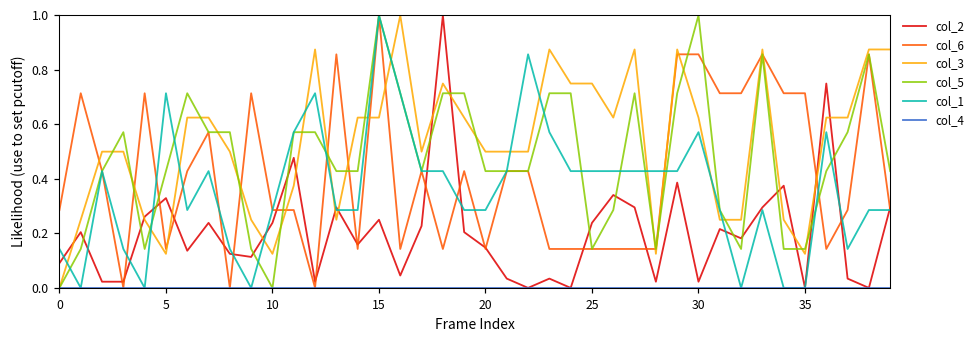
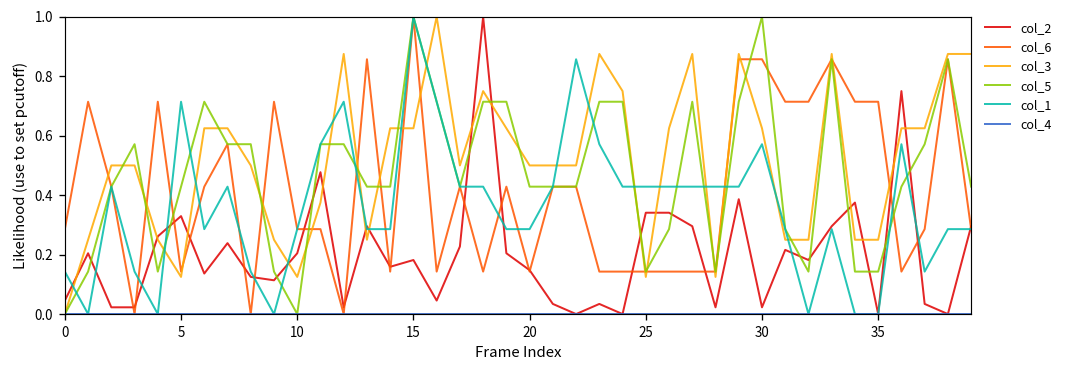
col_2, 0: 0.09 -> 0.05
col_2, 10: 0.24 -> 0.20
col_2, 15: 0.25 -> 0.18
col_2, 25: 0.24 -> 0.34
col_3, 25: 0.75 -> 0.13
col_3, 35: 0.13 -> 0.25
